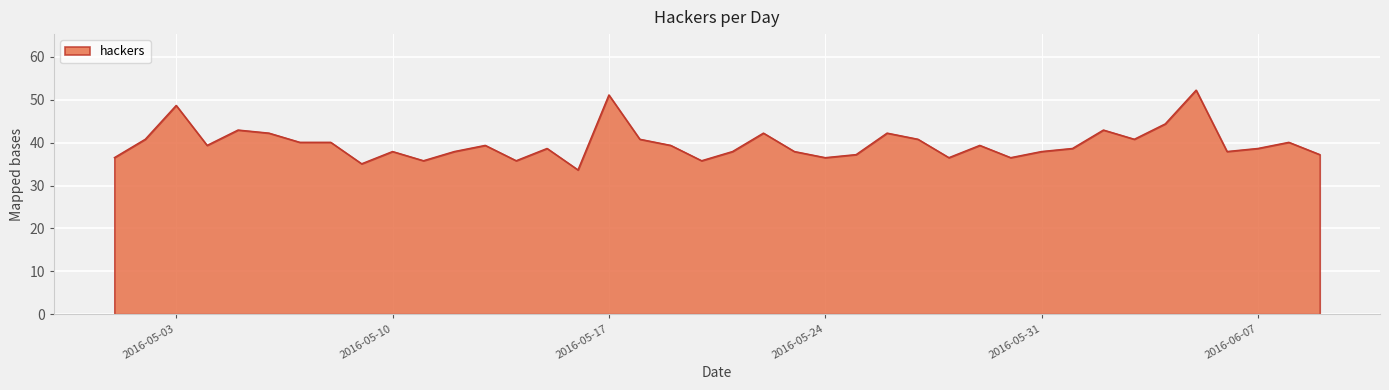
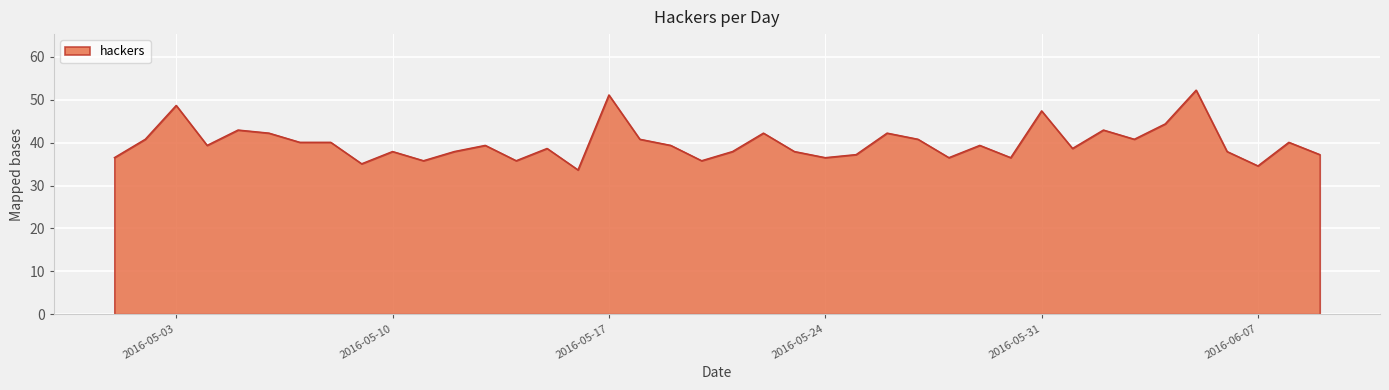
2016-05-31: 38 -> 47
2016-06-07: 39 -> 35
